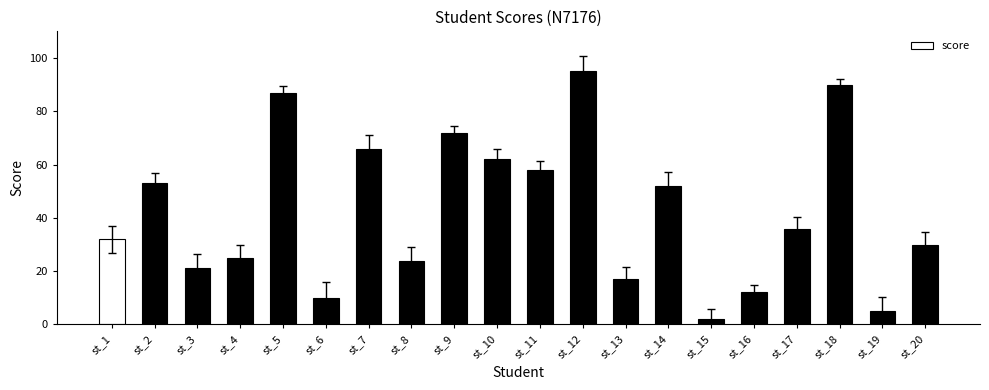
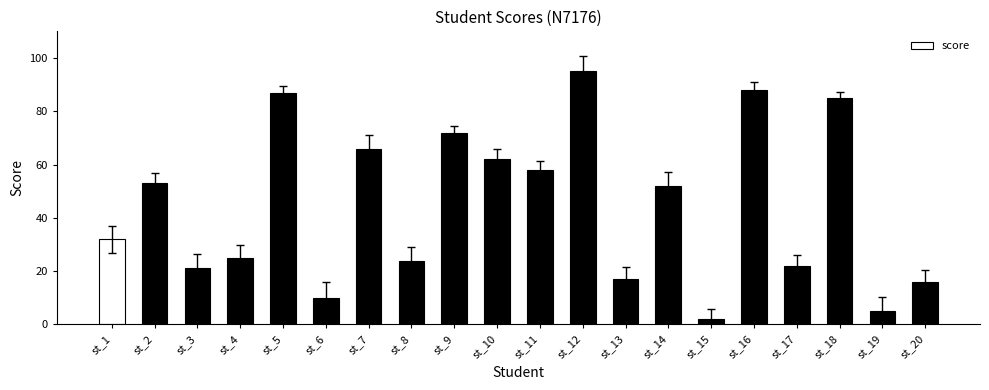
score, st_16: 12 -> 88
score, st_17: 36 -> 22
score, st_18: 90 -> 85
score, st_20: 30 -> 16
